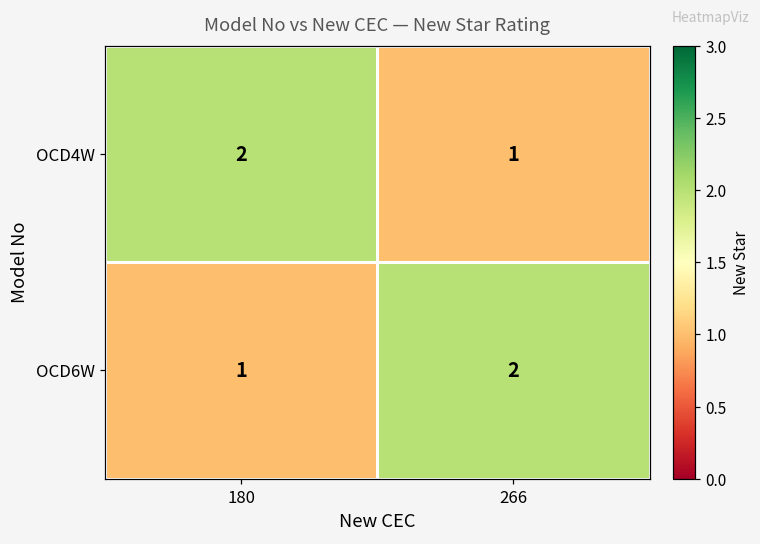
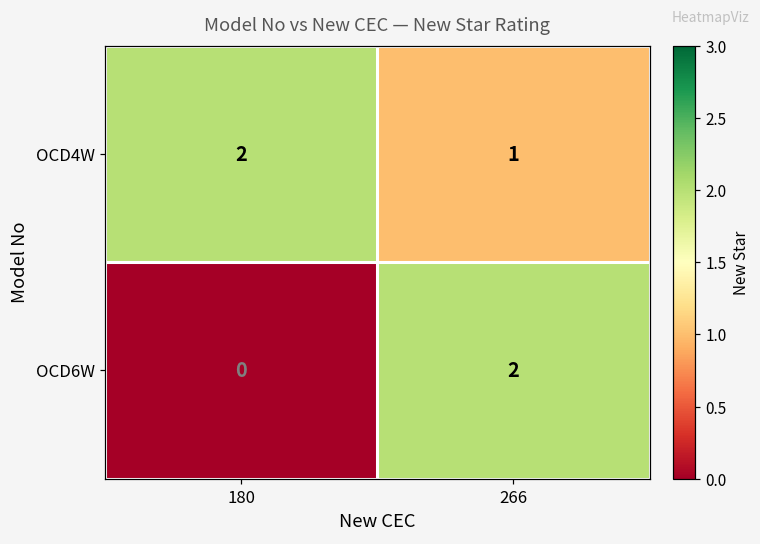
OCD6W, 180: 1 -> 0
